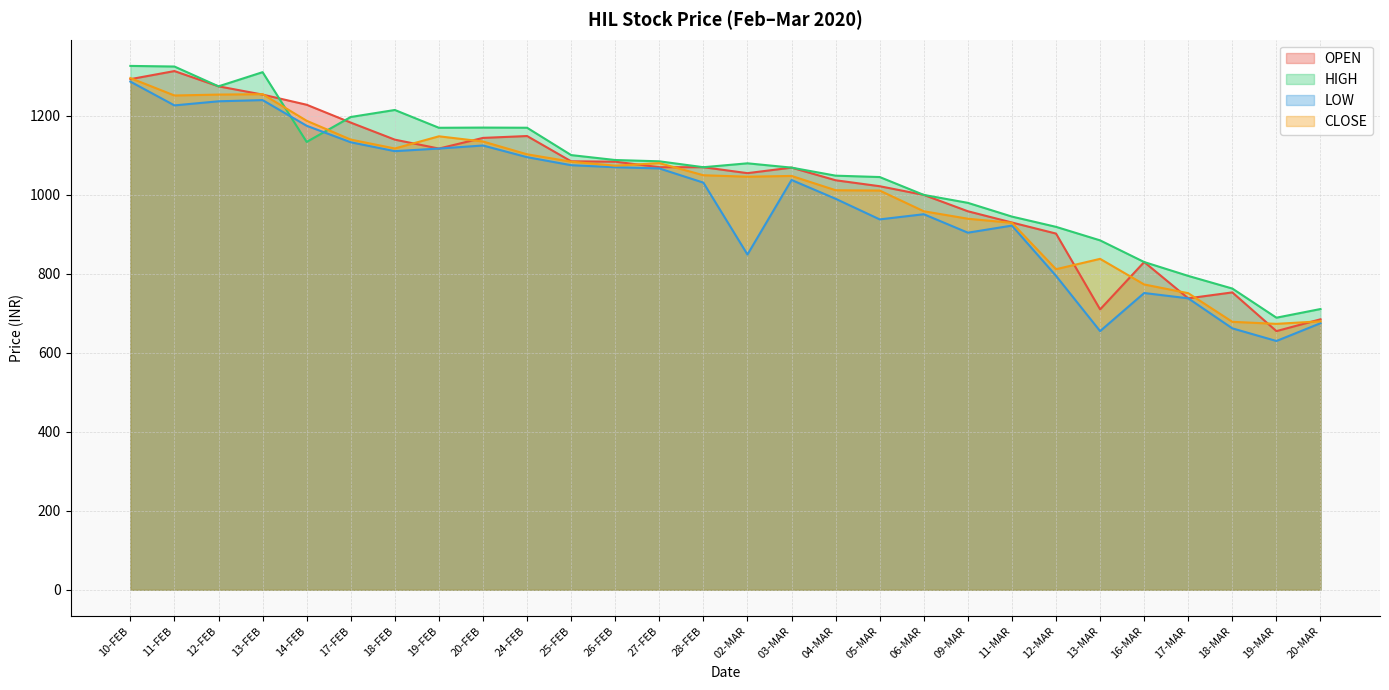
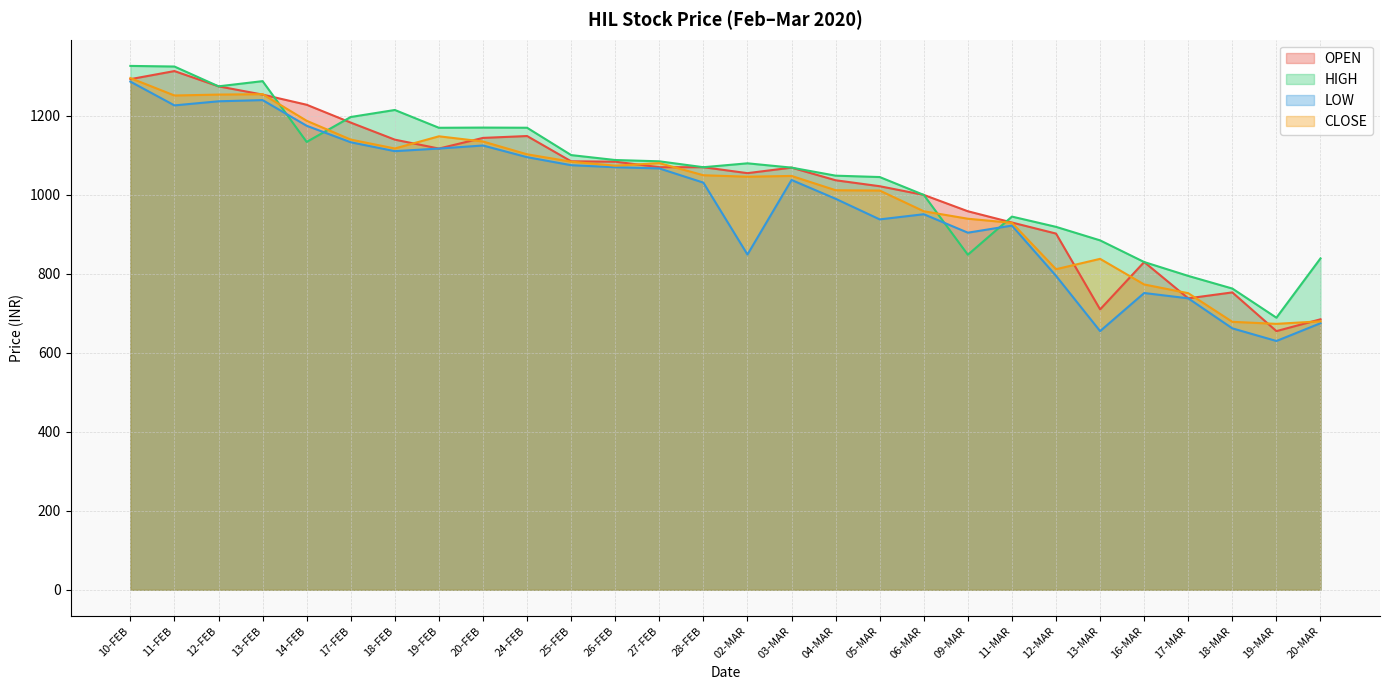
HIGH, 13-FEB: 1310 -> 1290
HIGH, 09-MAR: 980 -> 850
HIGH, 20-MAR: 710 -> 840
